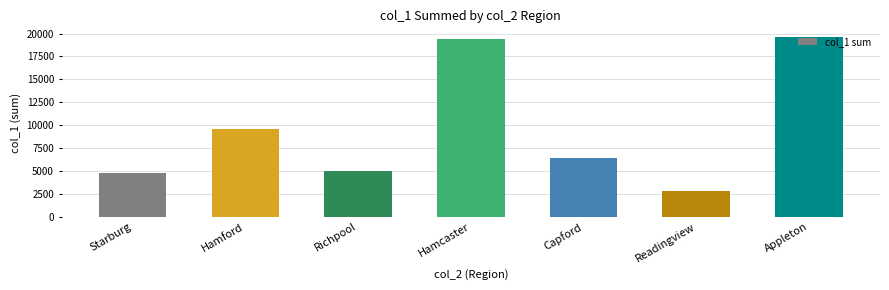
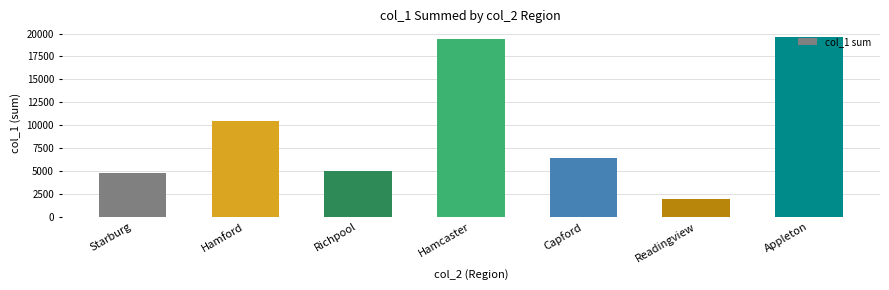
Hamford: 10000 -> 11000
Readingview: 3000 -> 2000
